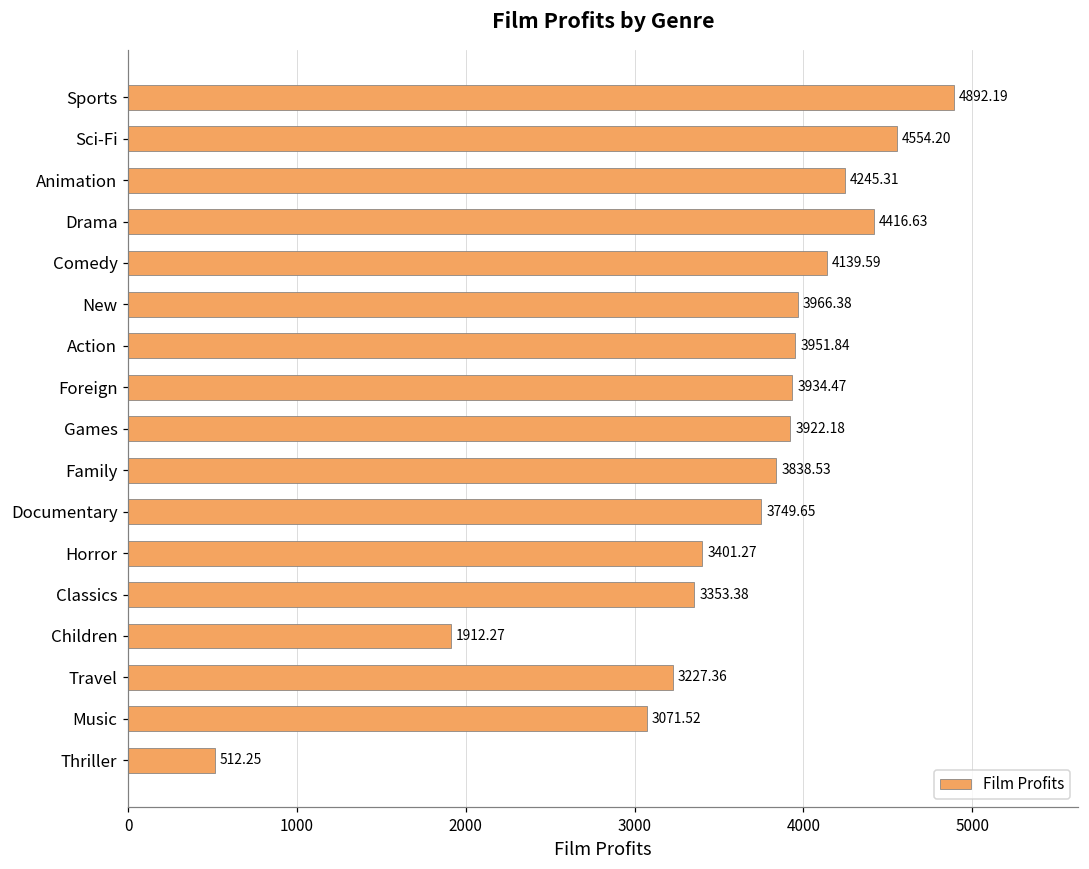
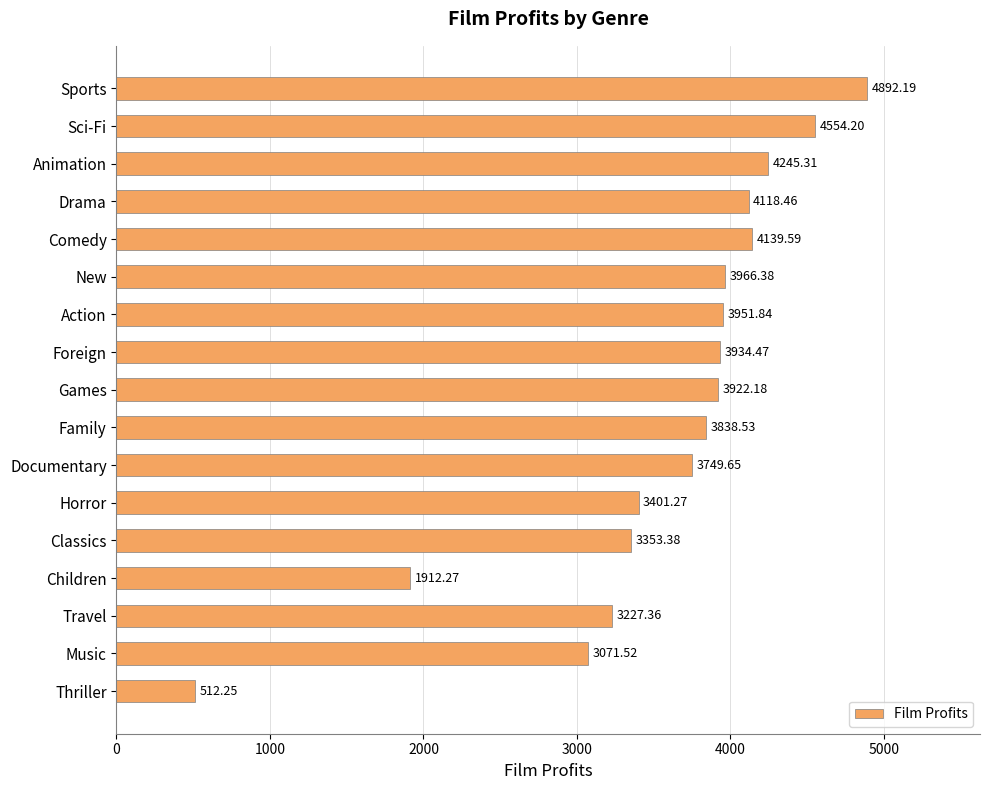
Drama: 4416.63 -> 4118.46
